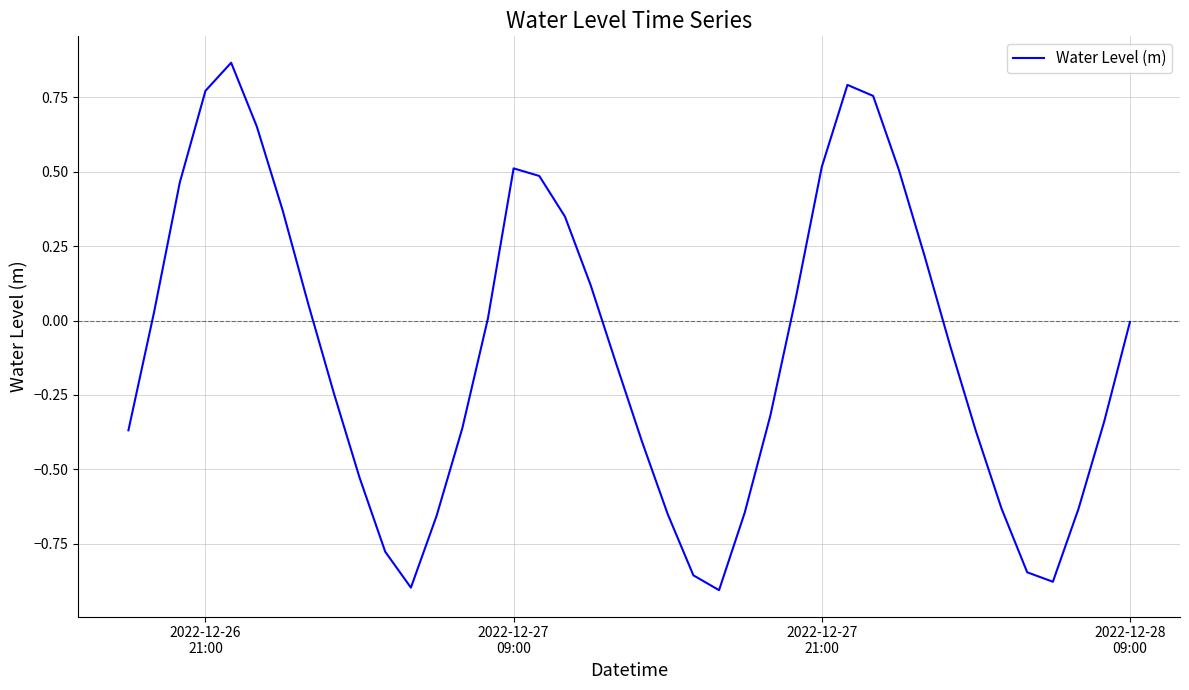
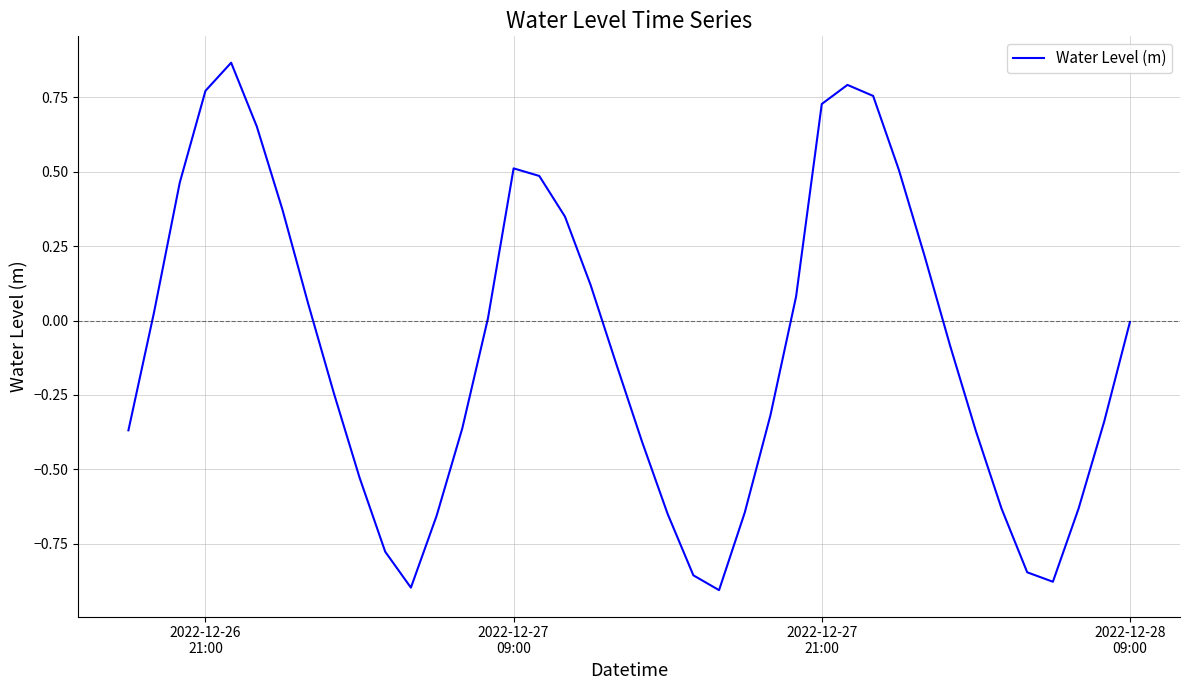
2022-12-27 21:00: 0.52 -> 0.73
